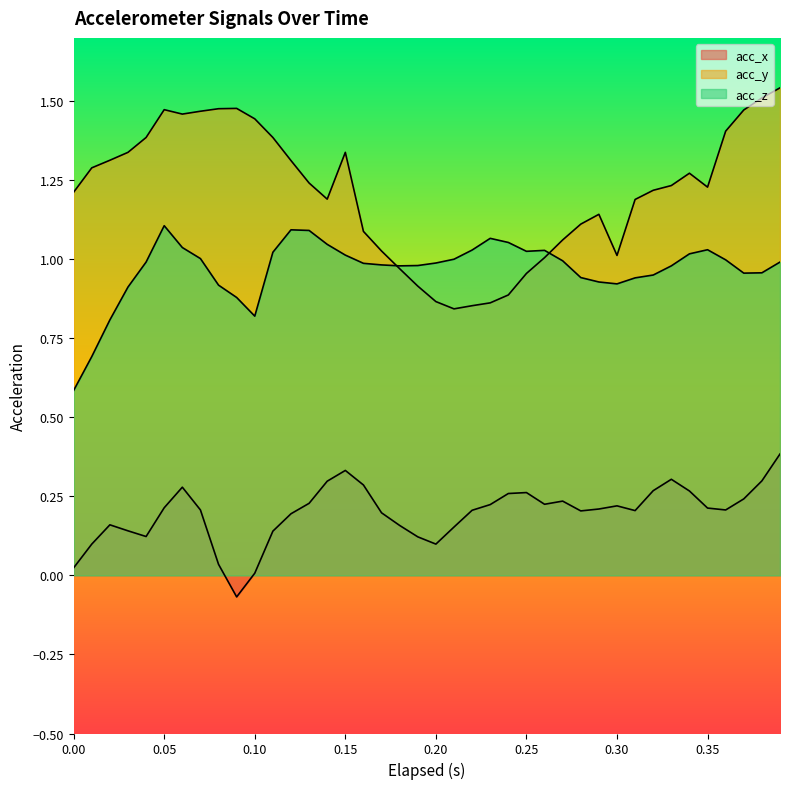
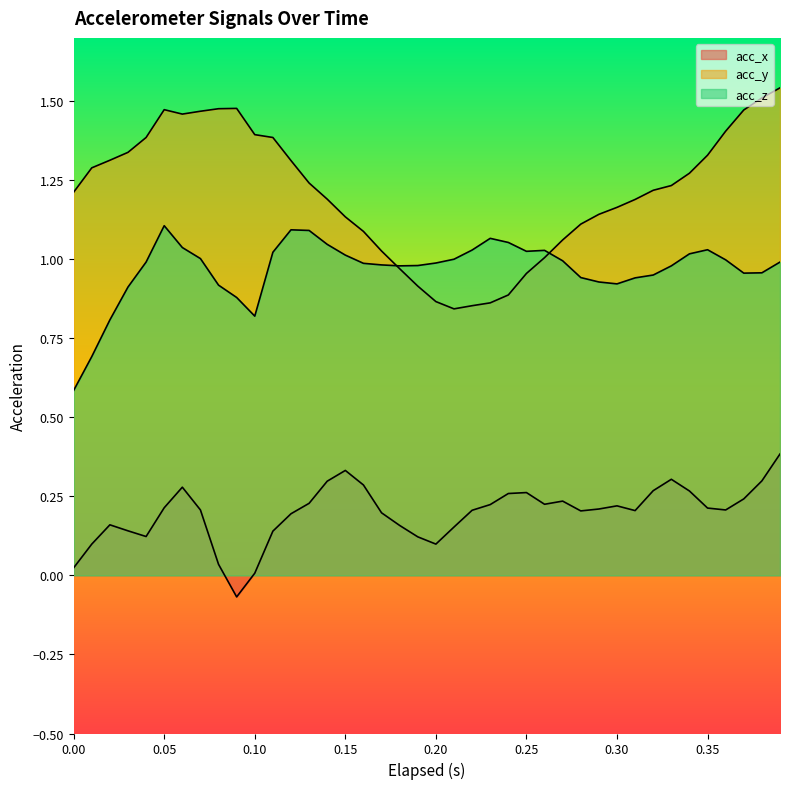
acc_y, 0.10: 1.44 -> 1.39
acc_y, 0.15: 1.34 -> 1.13
acc_y, 0.30: 1.01 -> 1.16
acc_y, 0.35: 1.23 -> 1.33
